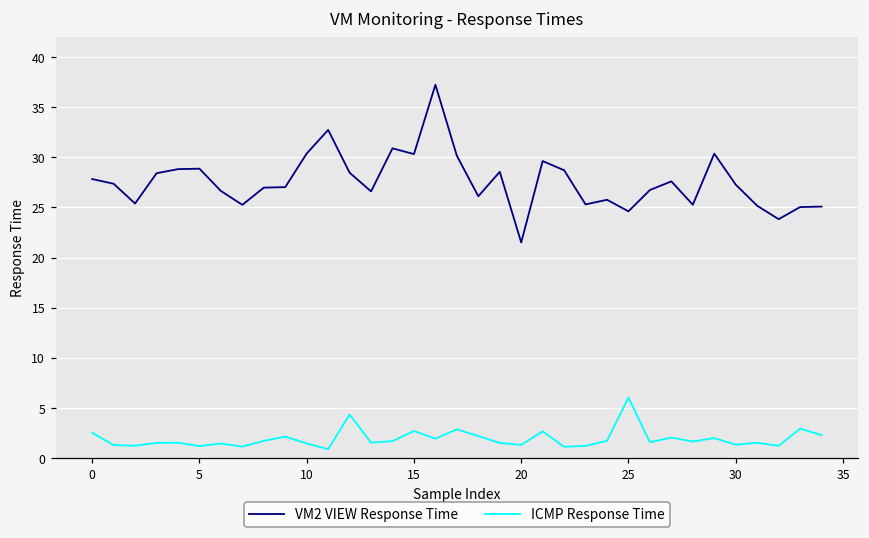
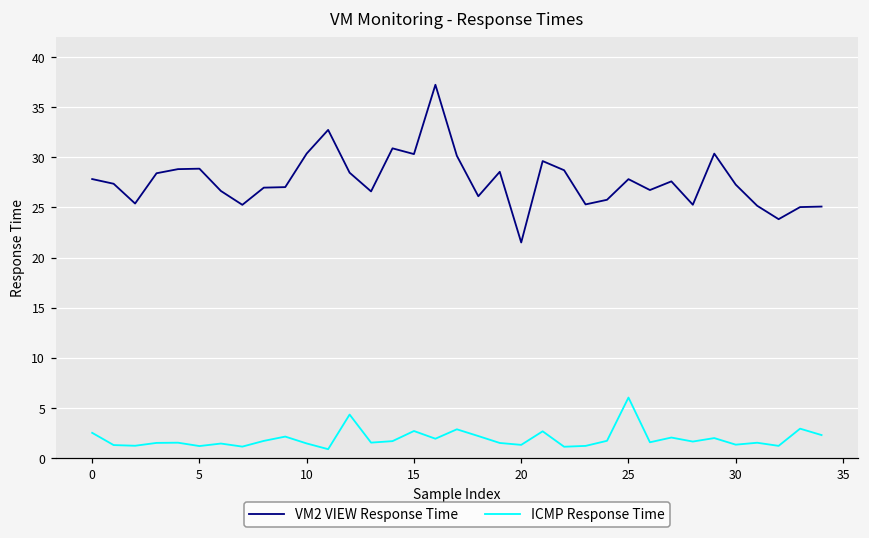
VM2 VIEW Response Time, 25: 25 -> 28
